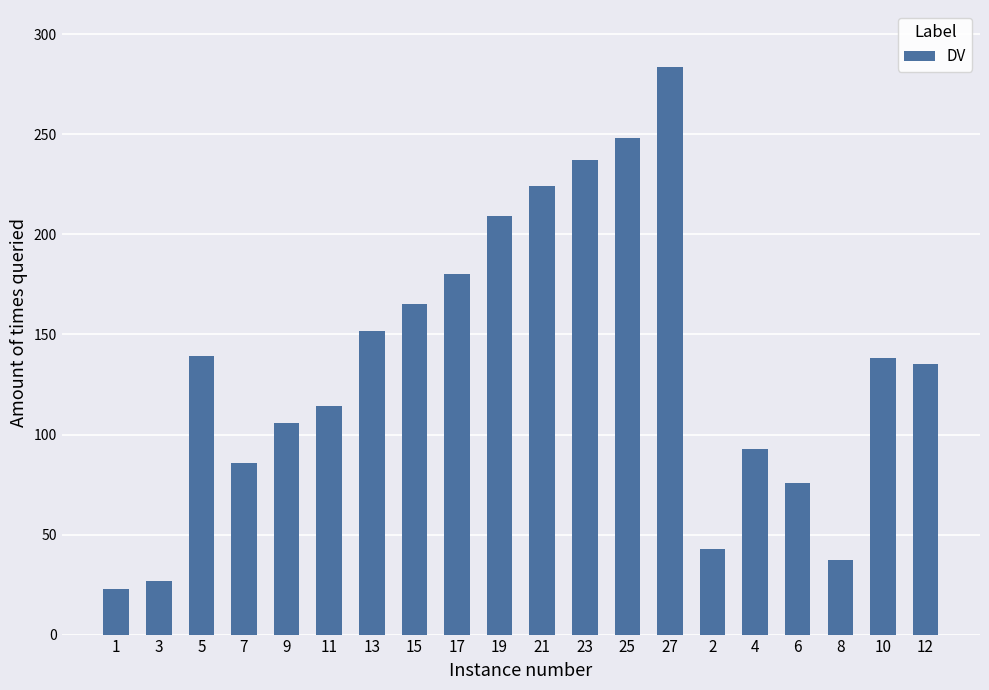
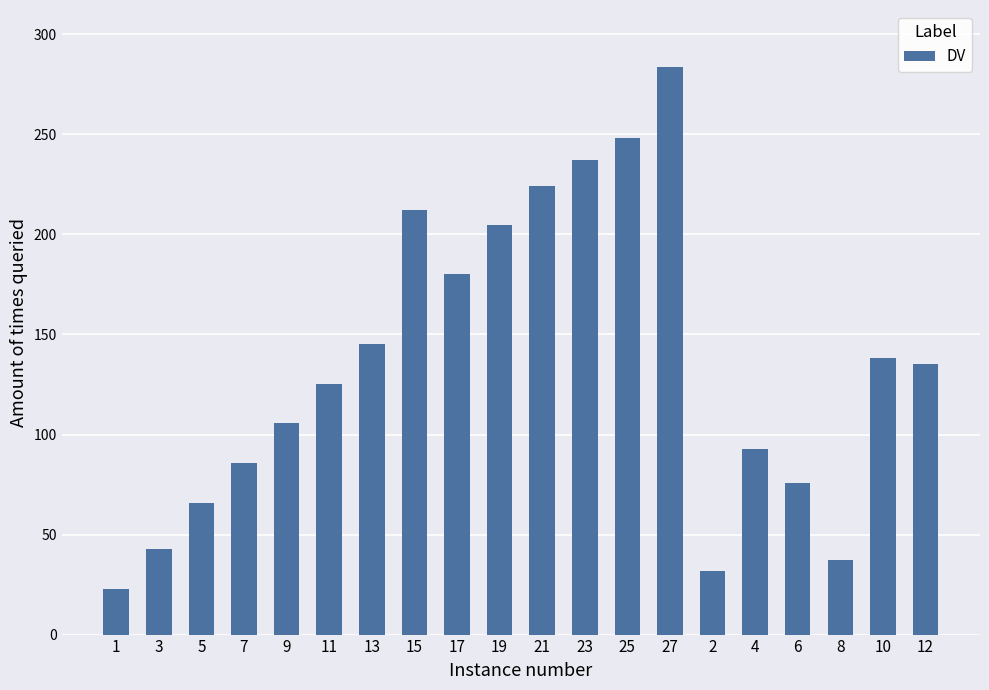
3: 27 -> 43
5: 139 -> 66
11: 115 -> 125
13: 152 -> 145
15: 165 -> 212
19: 209 -> 205
2: 43 -> 32
